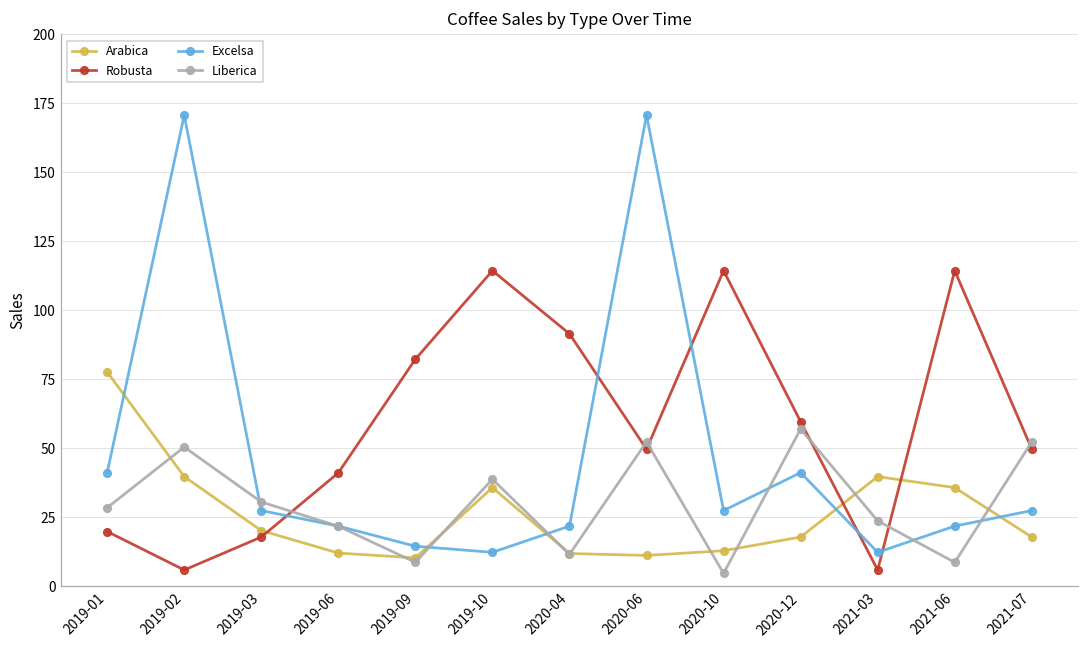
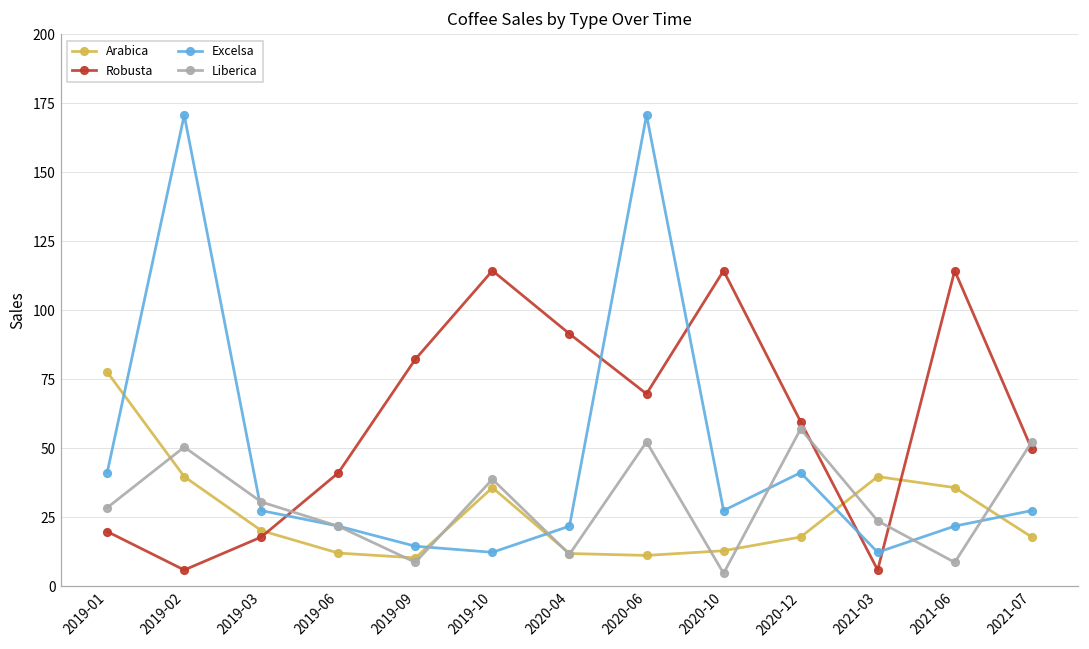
Robusta, 2020-06: 50 -> 70
